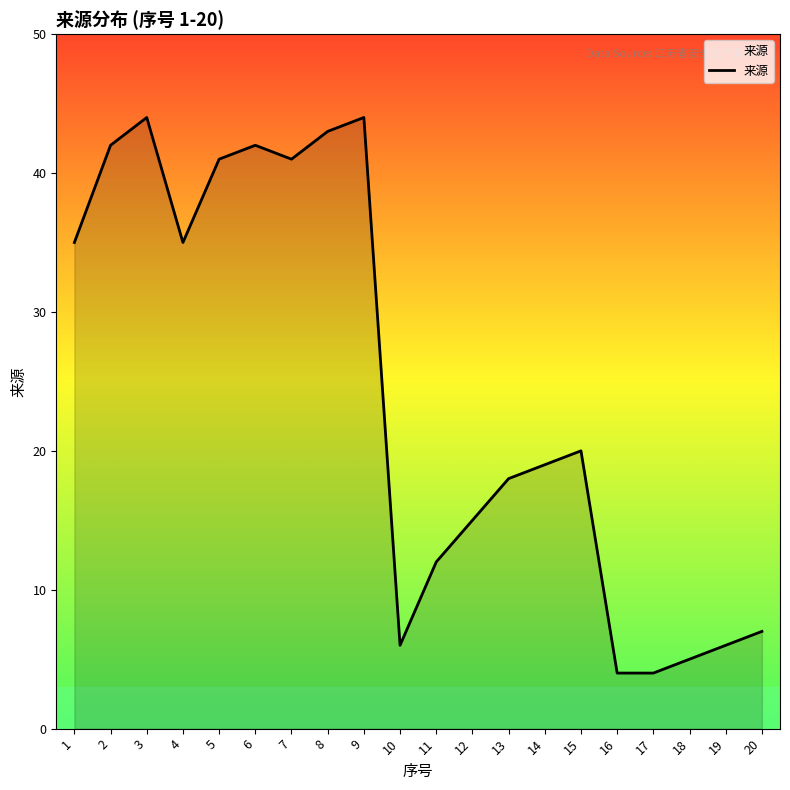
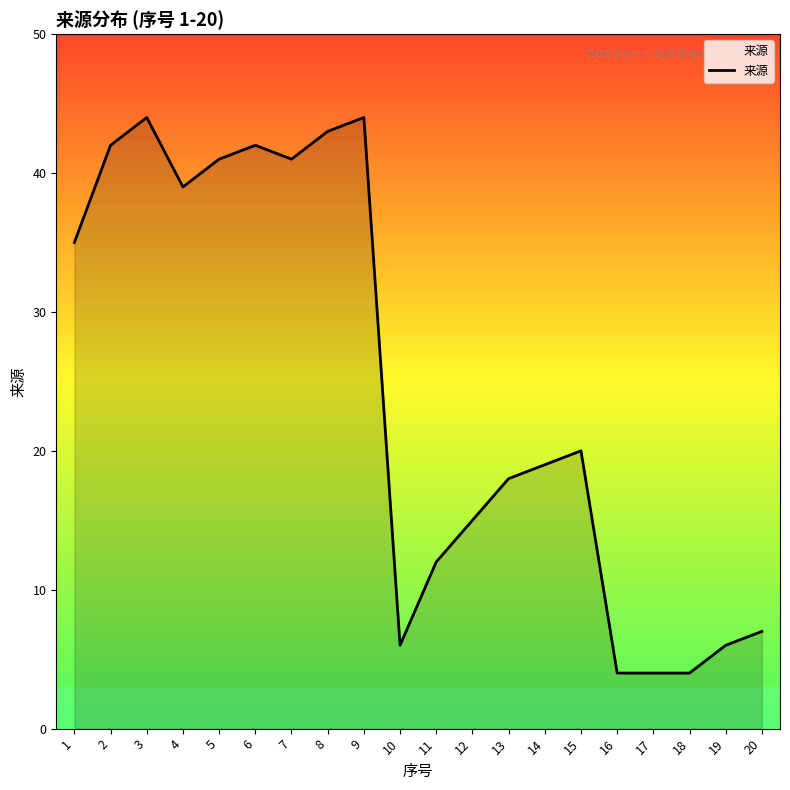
4: 35 -> 39
18: 5 -> 4
